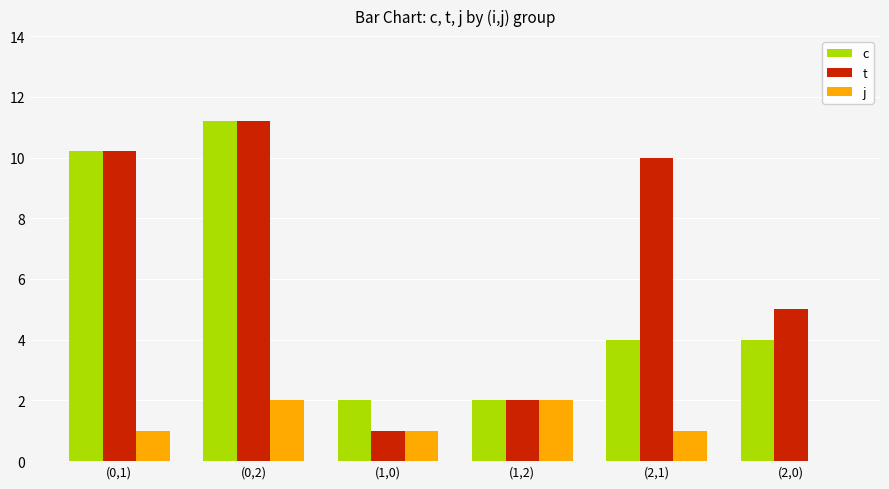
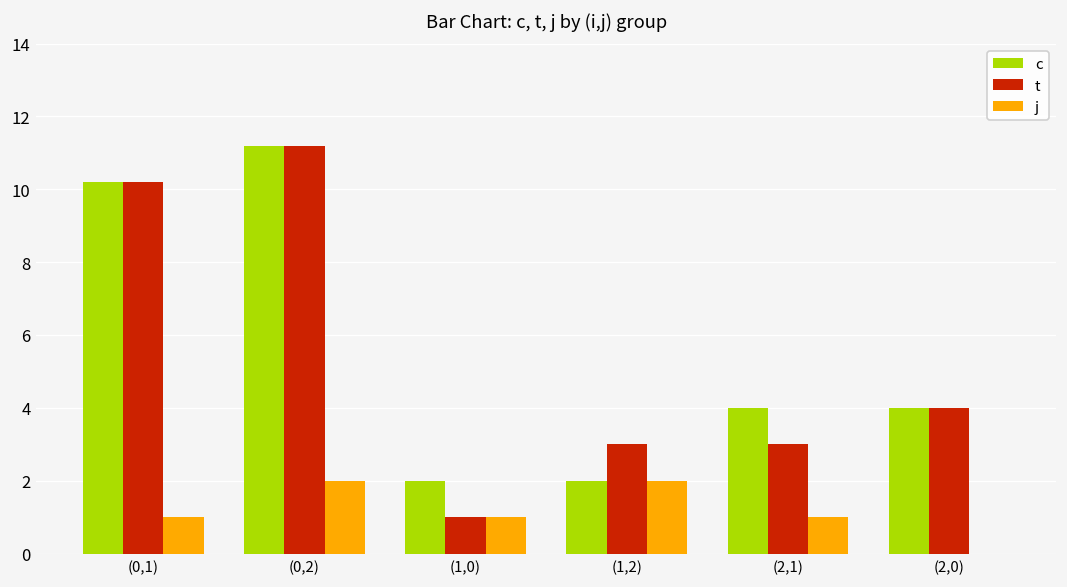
t, (1,2): 2 -> 3
t, (2,1): 10 -> 3
t, (2,0): 5 -> 4
